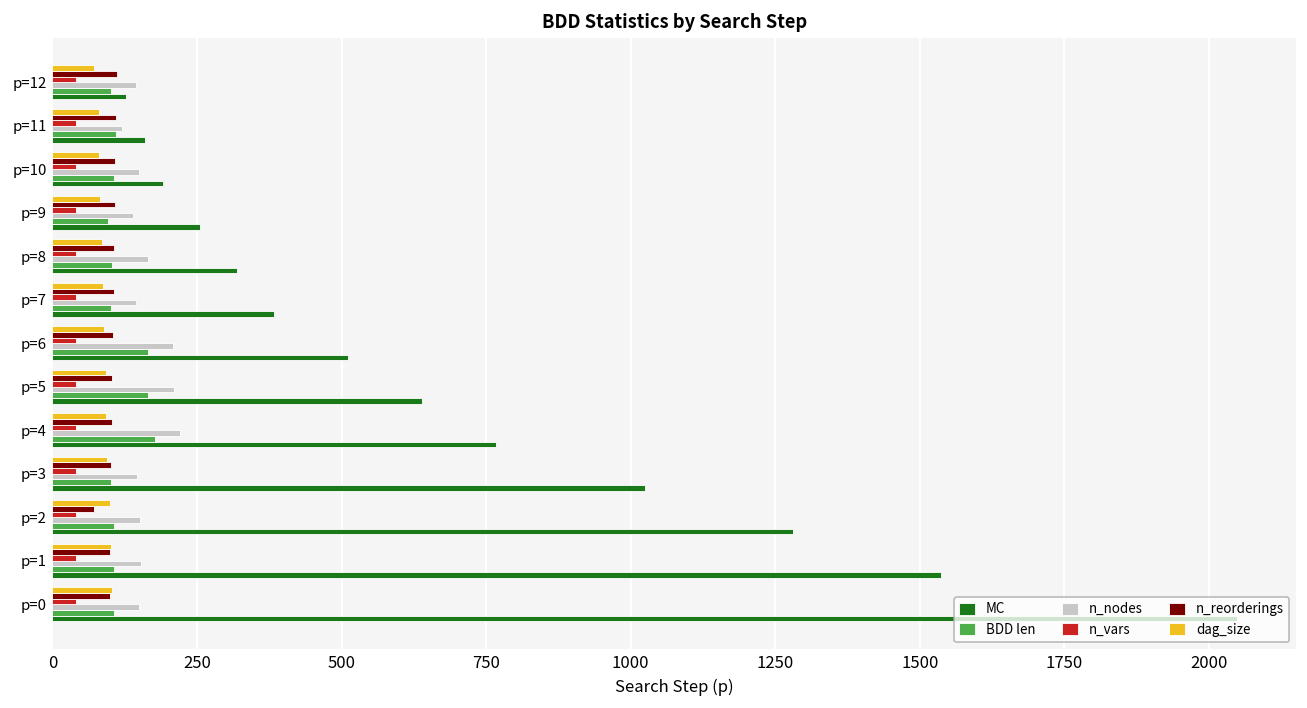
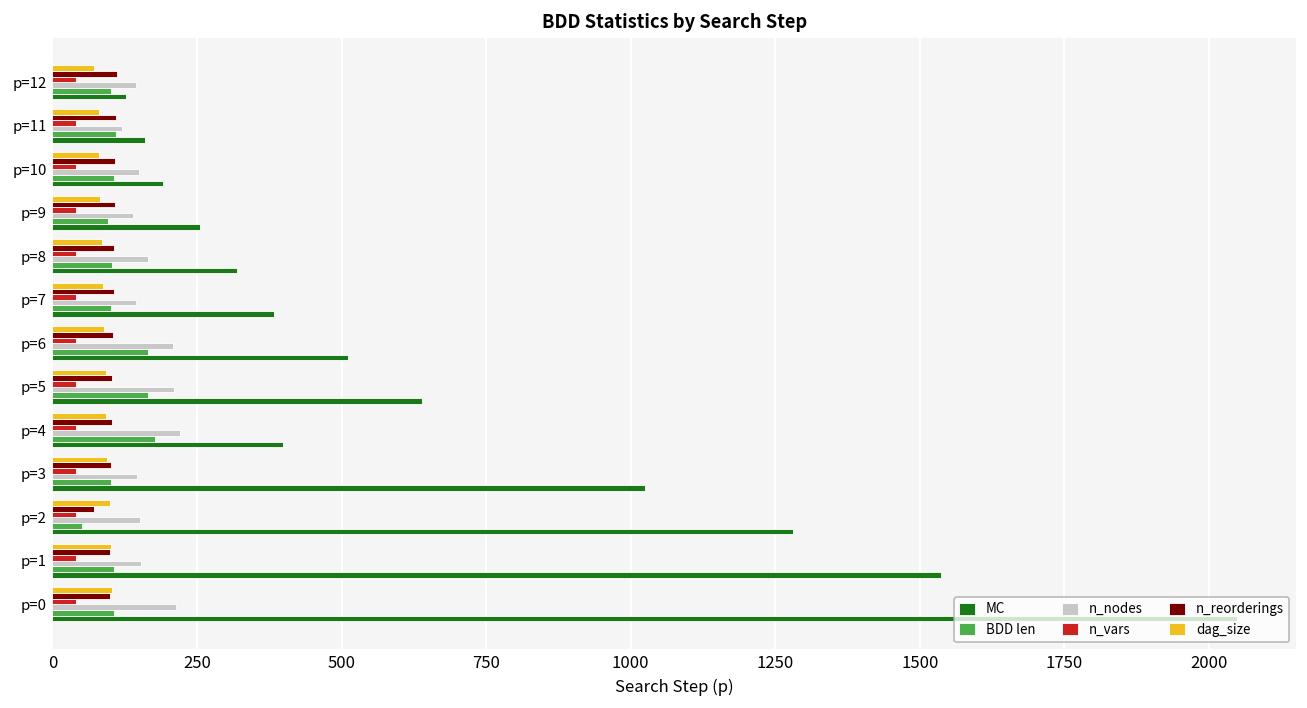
MC, p=4: 770 -> 400
BDD len, p=2: 110 -> 50
n_nodes, p=0: 150 -> 210
